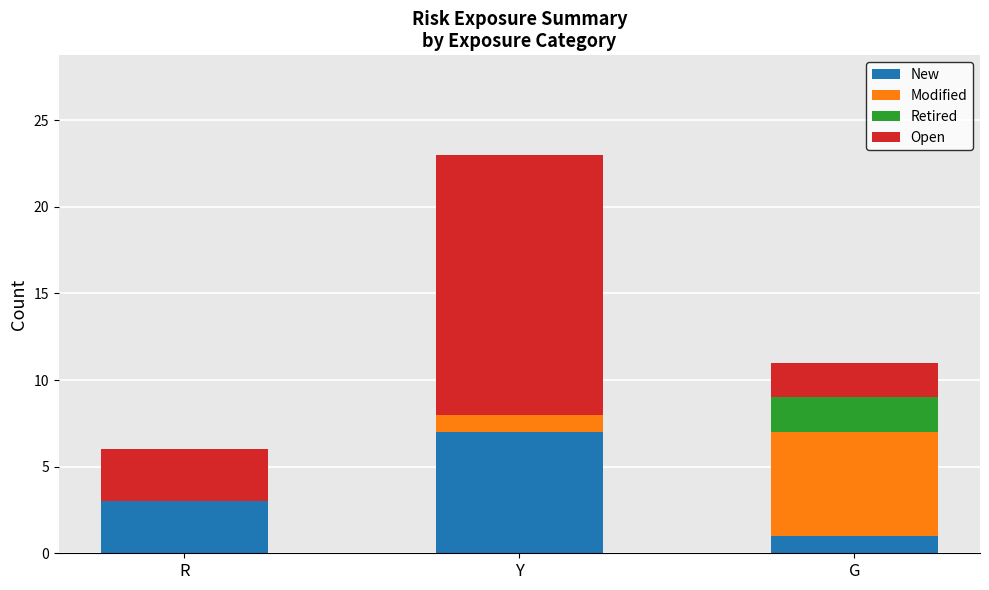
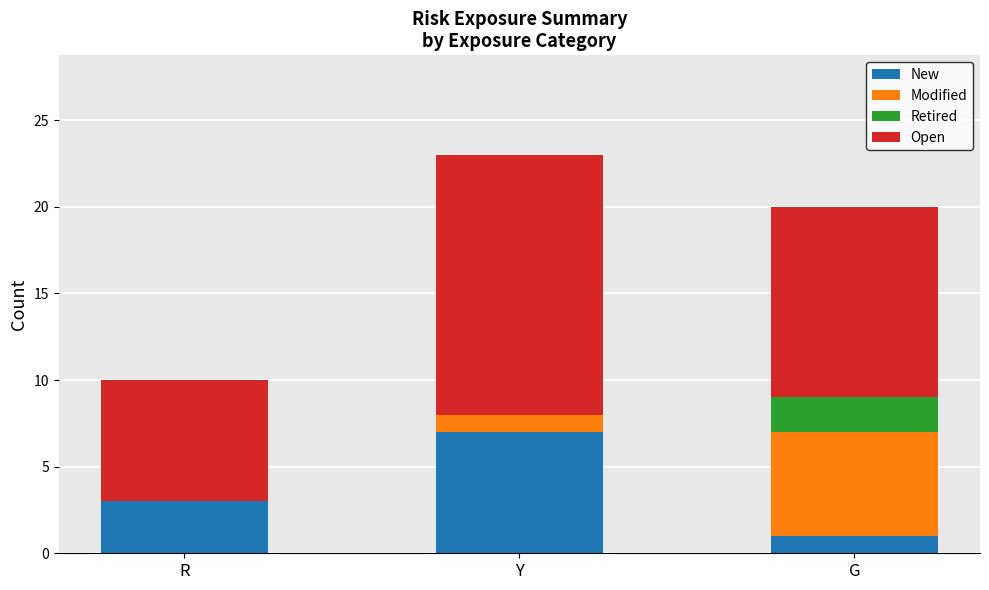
Open, R: 3 -> 7
Open, G: 2 -> 11
